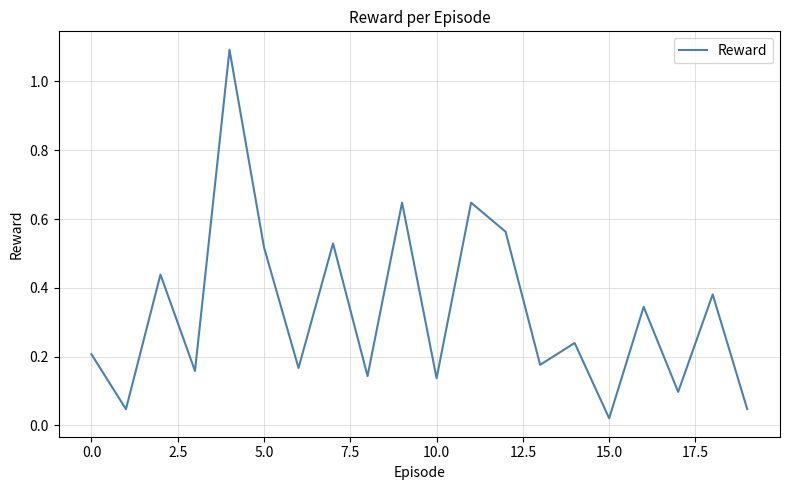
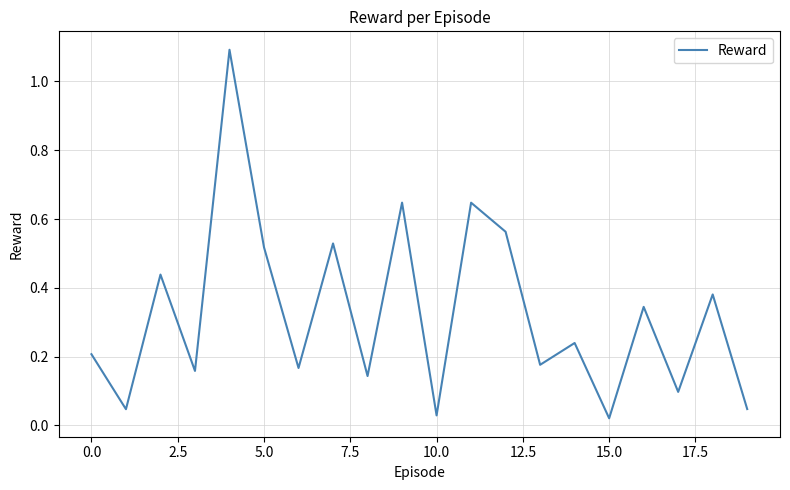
10.0: 0.14 -> 0.03
